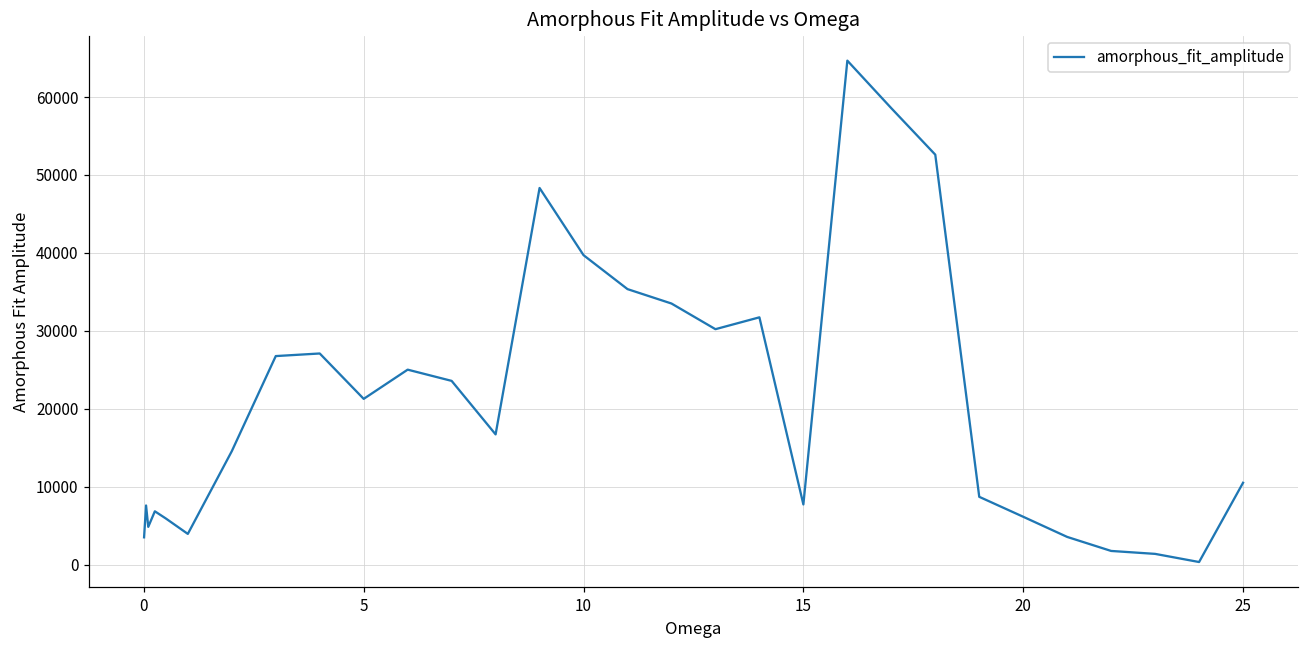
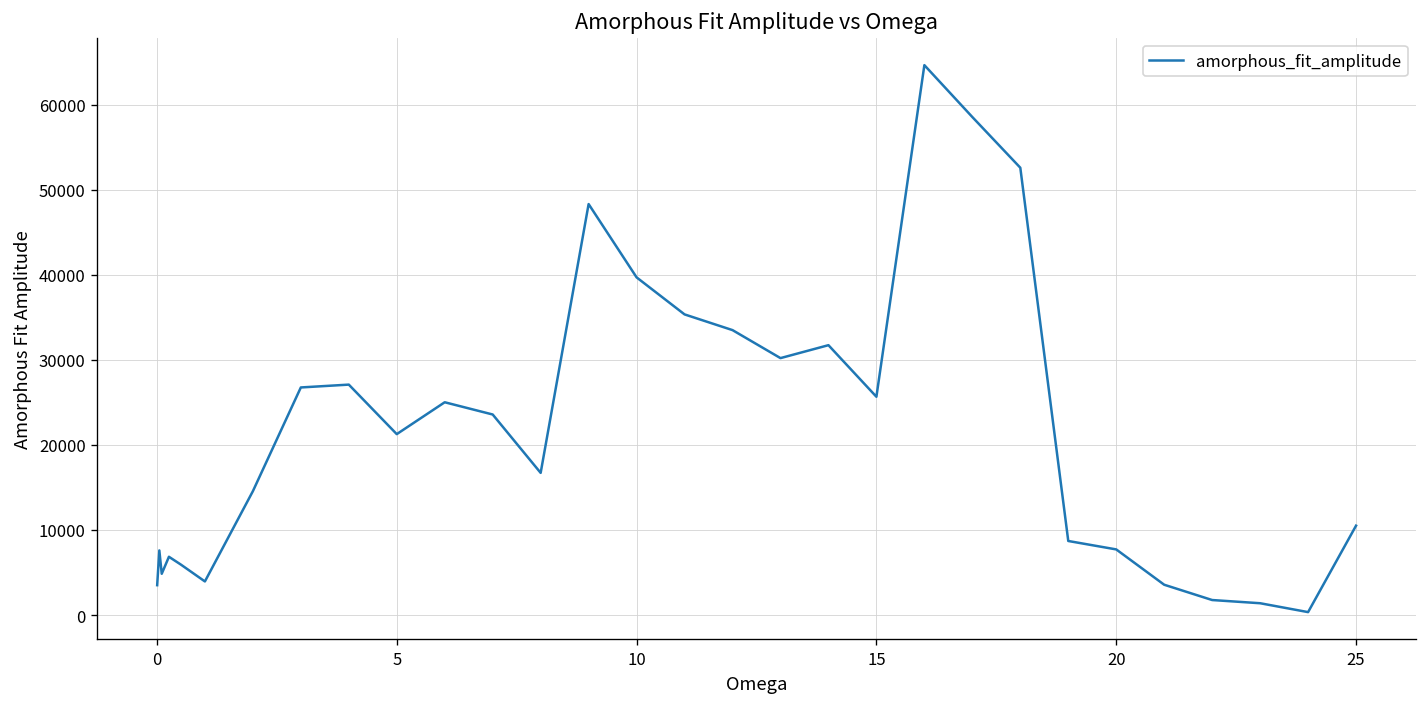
15: 8000 -> 26000
20: 6000 -> 8000
